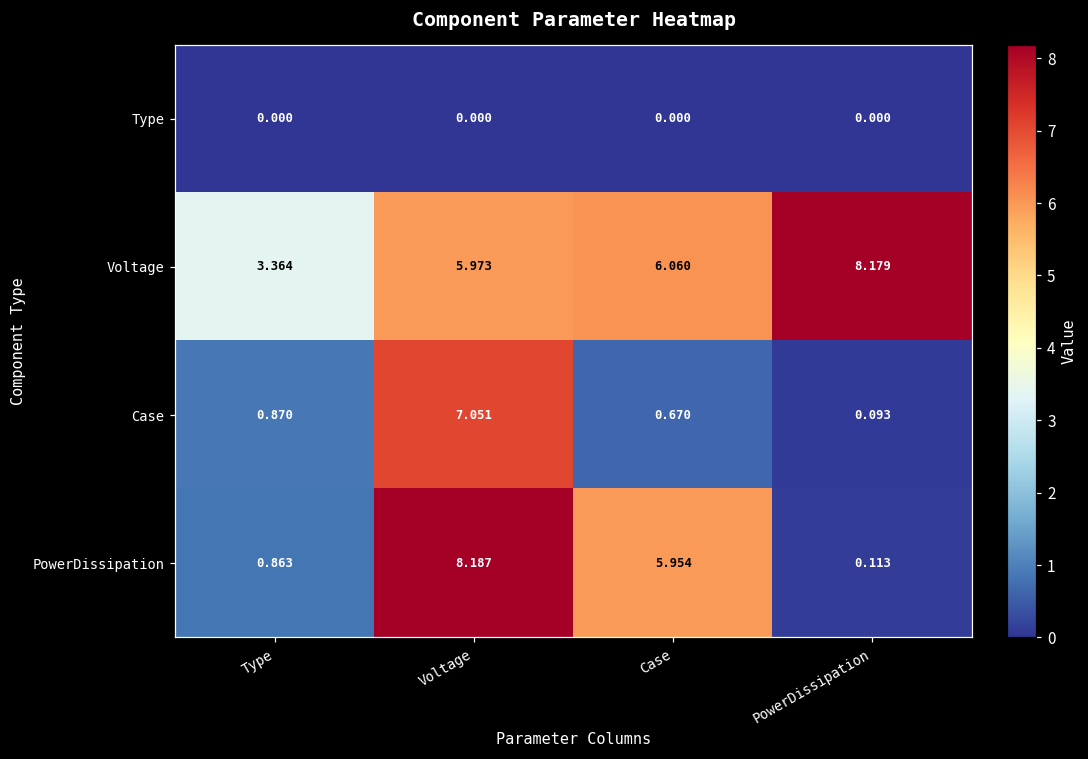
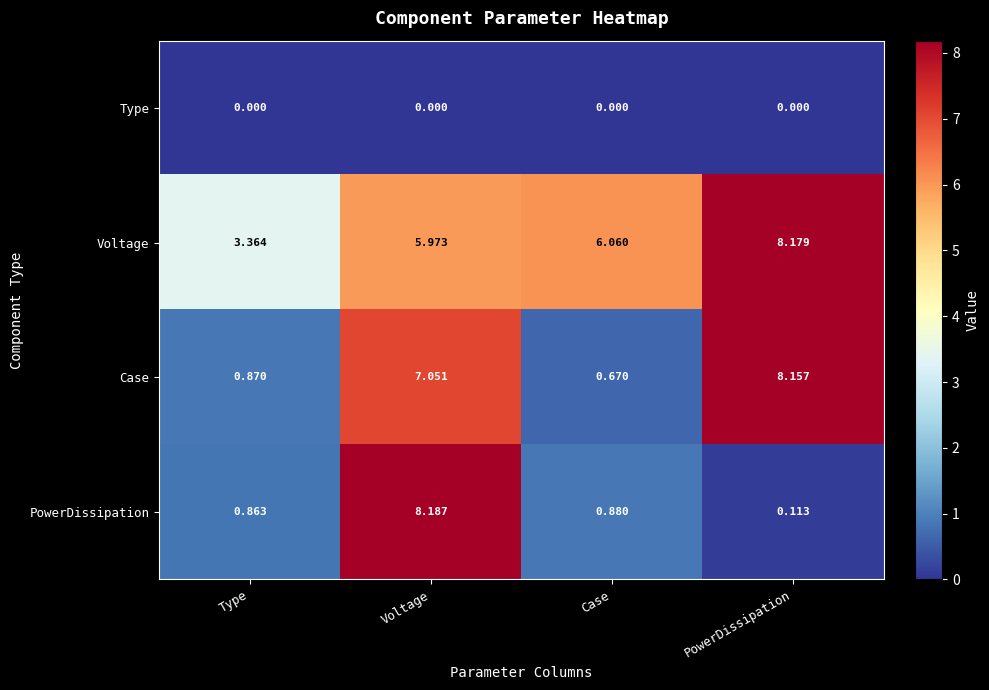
Case, PowerDissipation: 0.093 -> 8.157
PowerDissipation, Case: 5.954 -> 0.880
